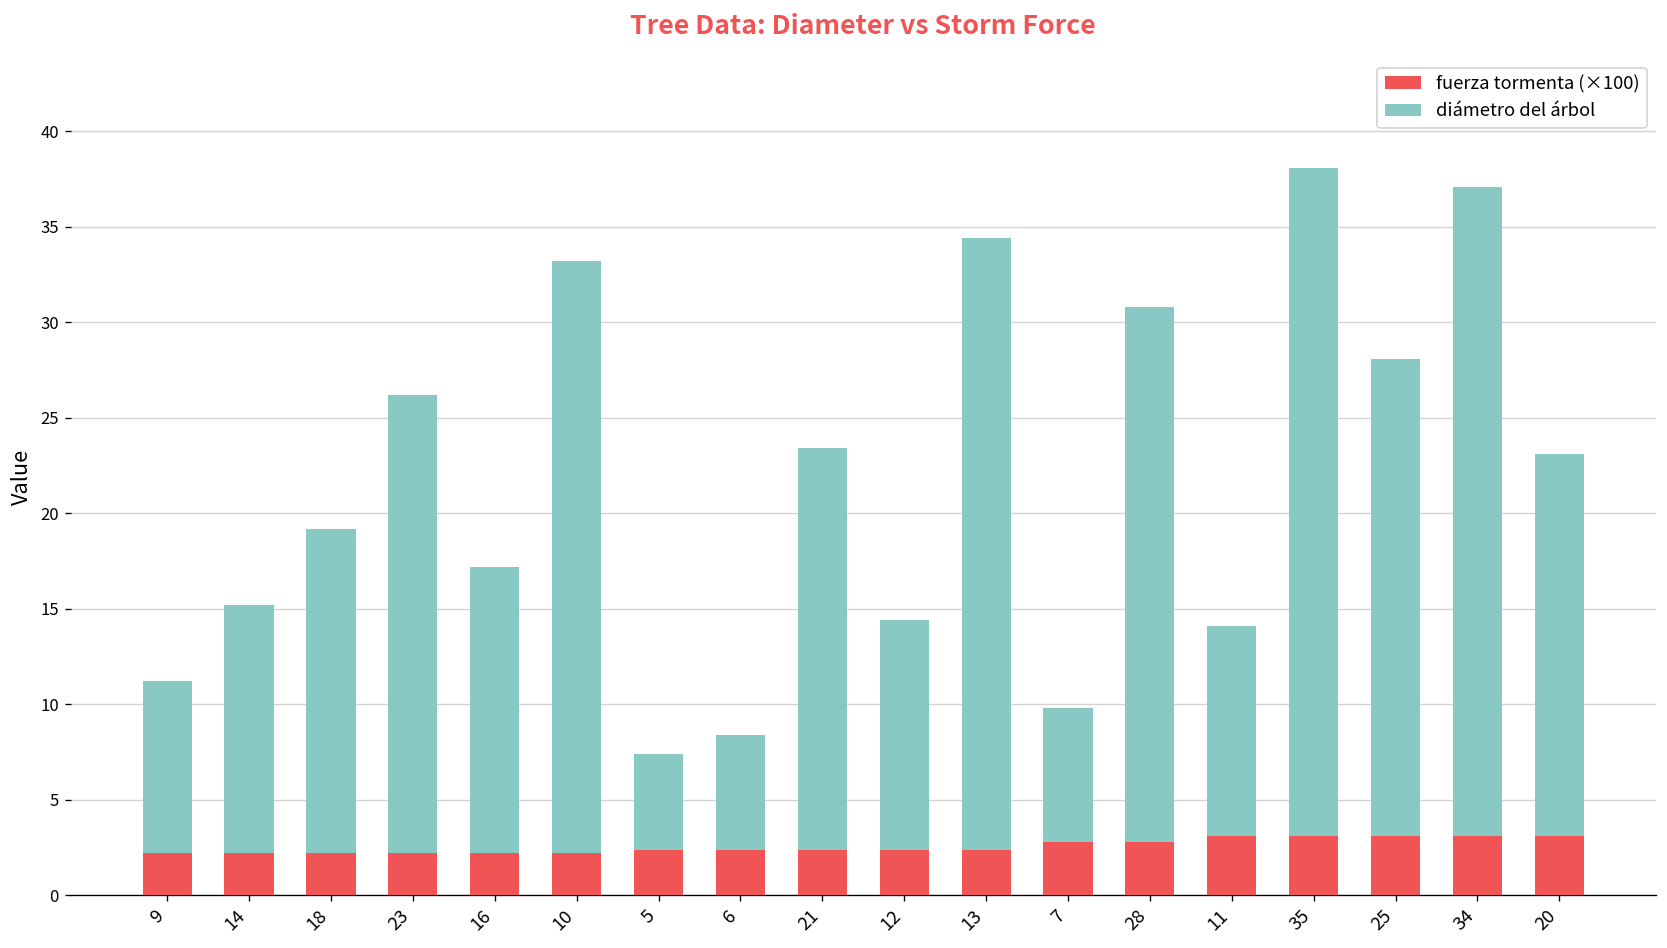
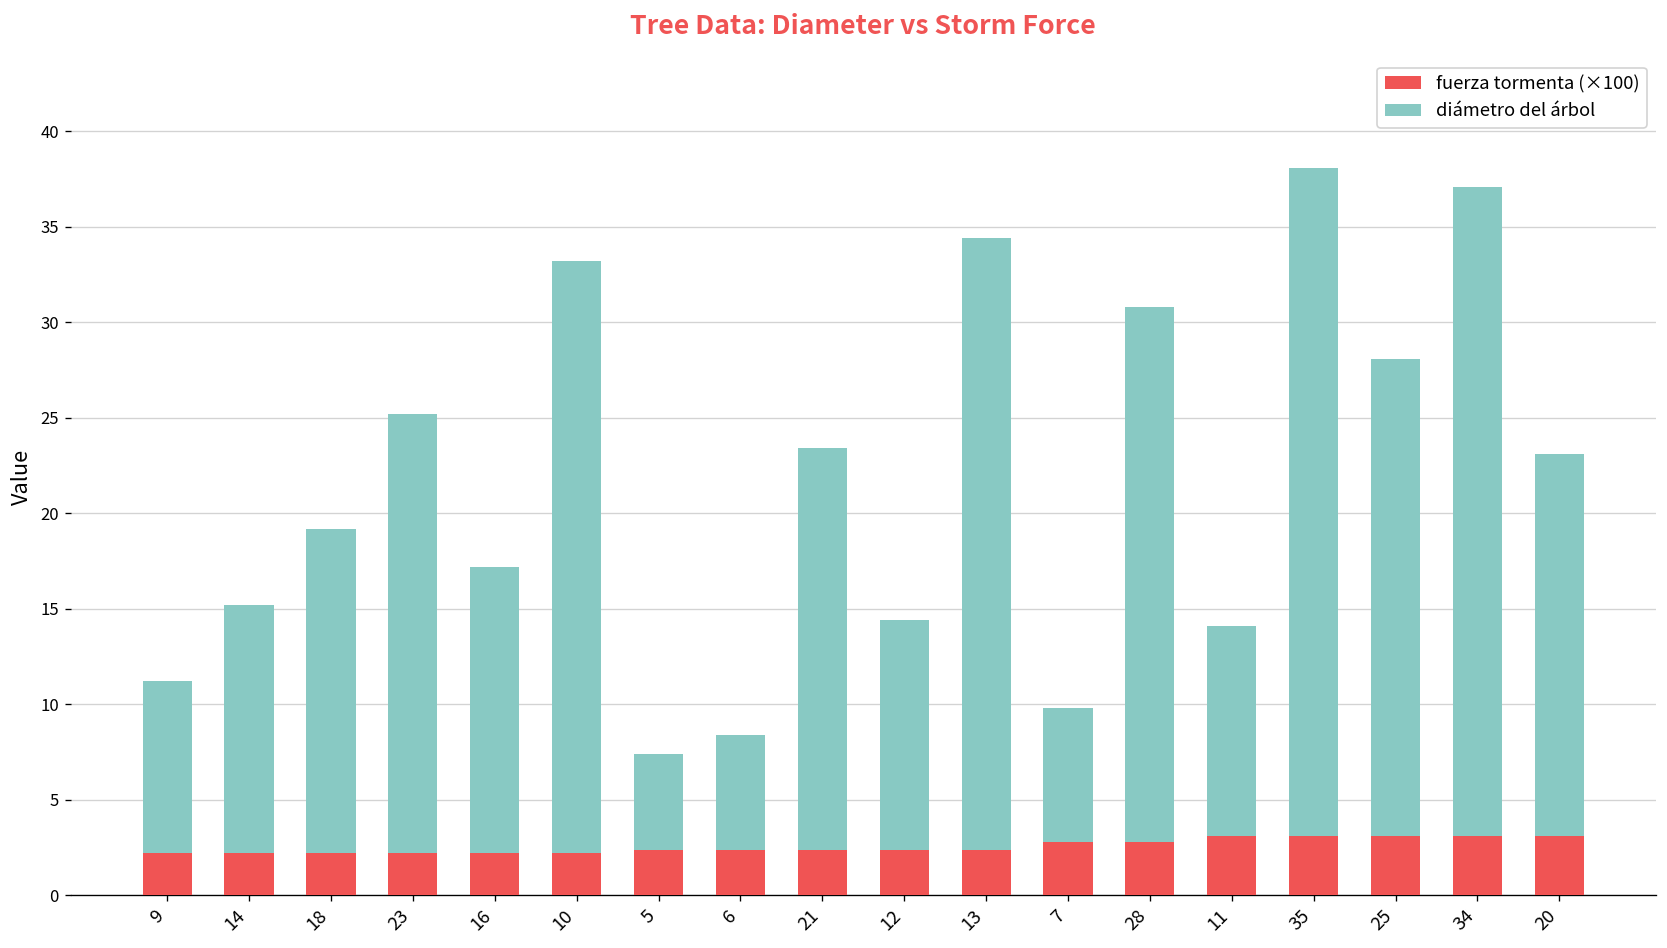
diámetro del árbol, 23: 24 -> 23
